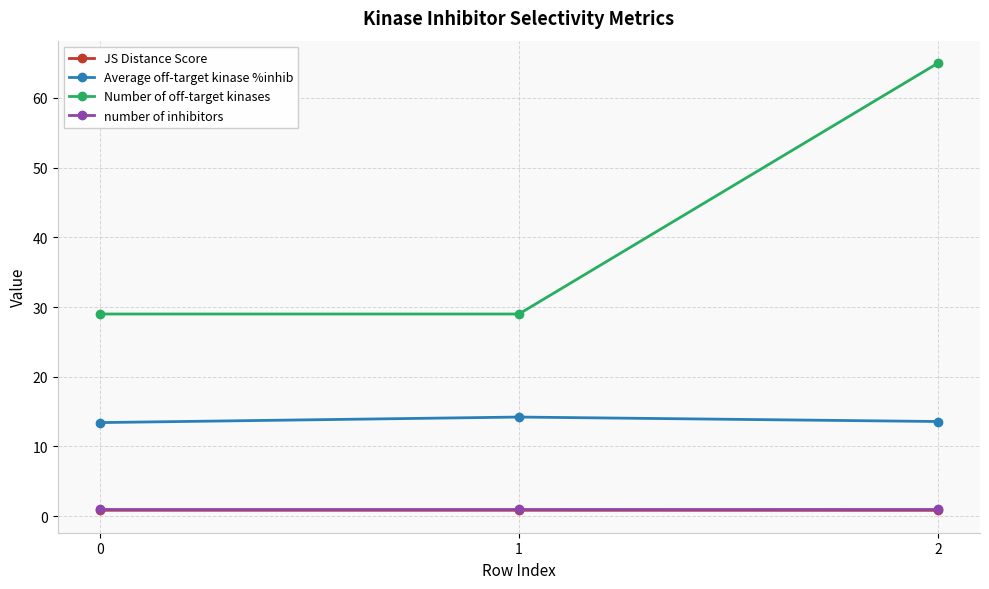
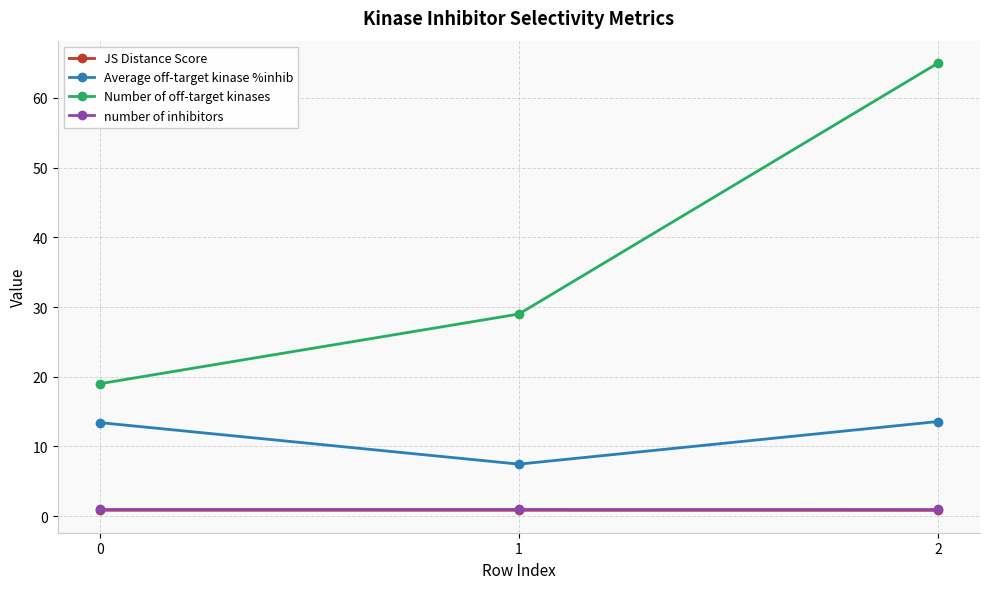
Number of off-target kinases, 0: 29 -> 19
Average off-target kinase %inhib, 1: 14 -> 7
